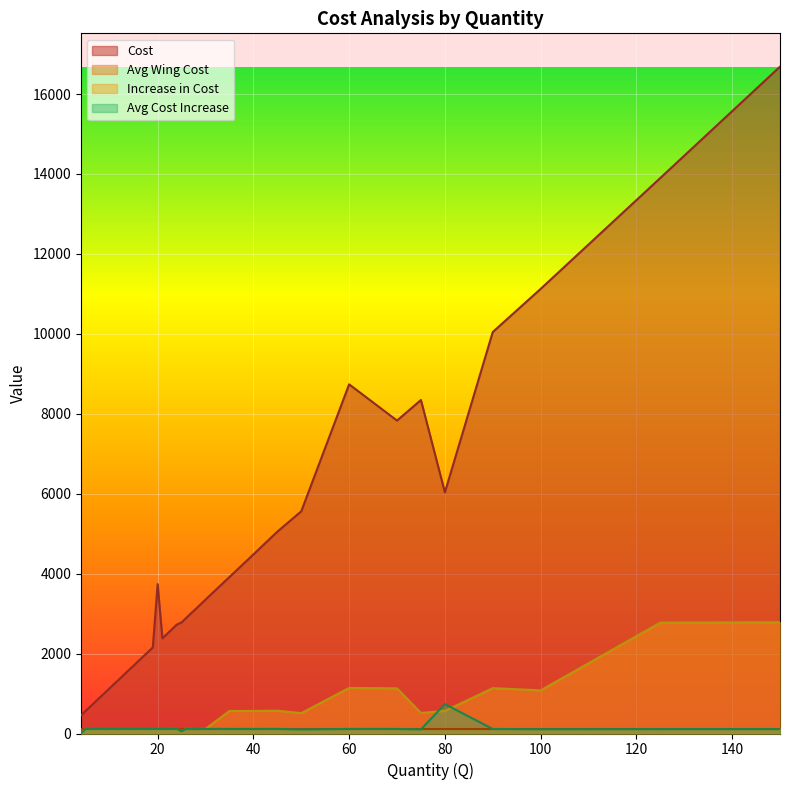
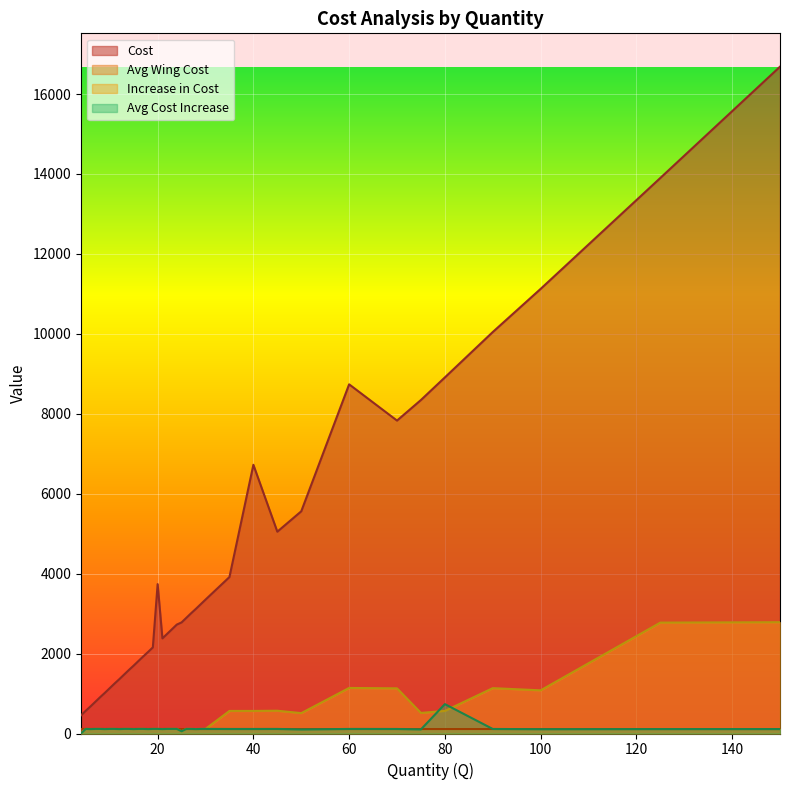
Cost, 40: 4500 -> 6700
Cost, 80: 6000 -> 8900
